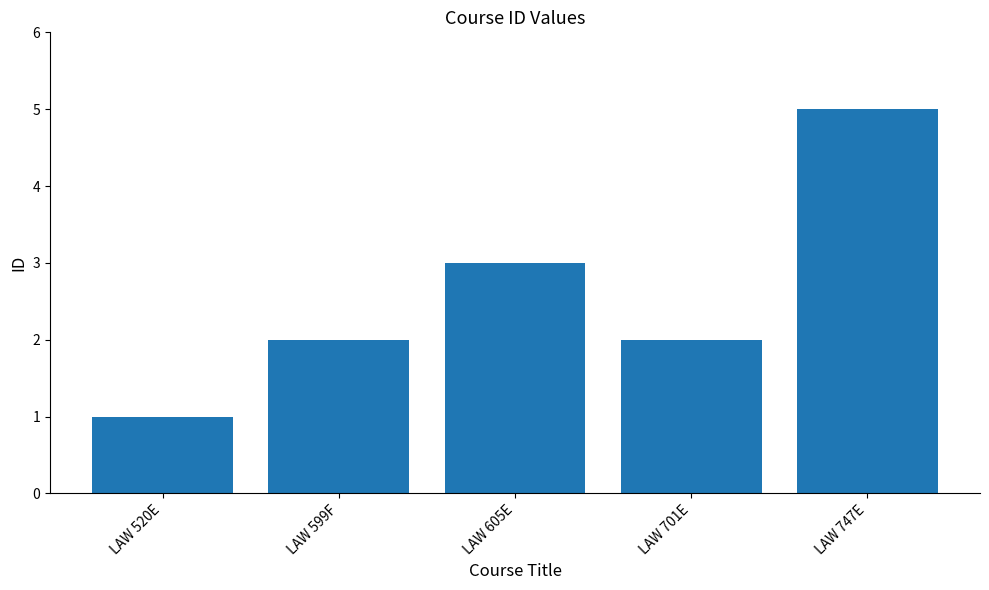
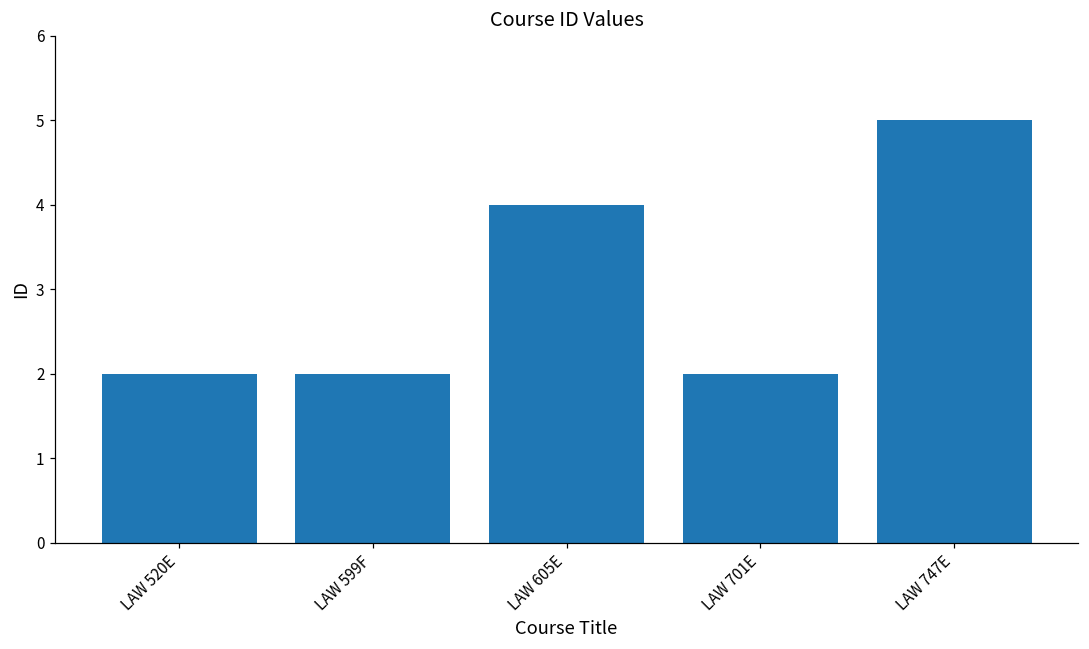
LAW 520E: 1 -> 2
LAW 605E: 3 -> 4
